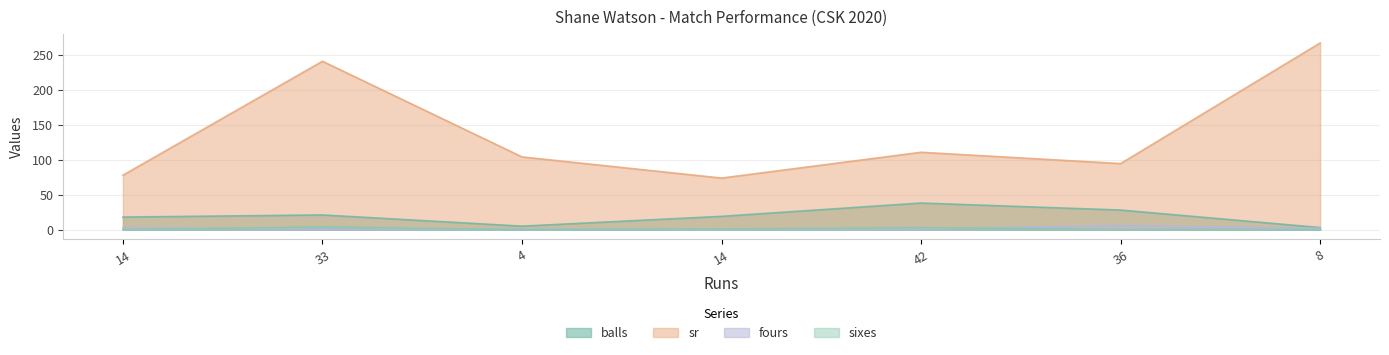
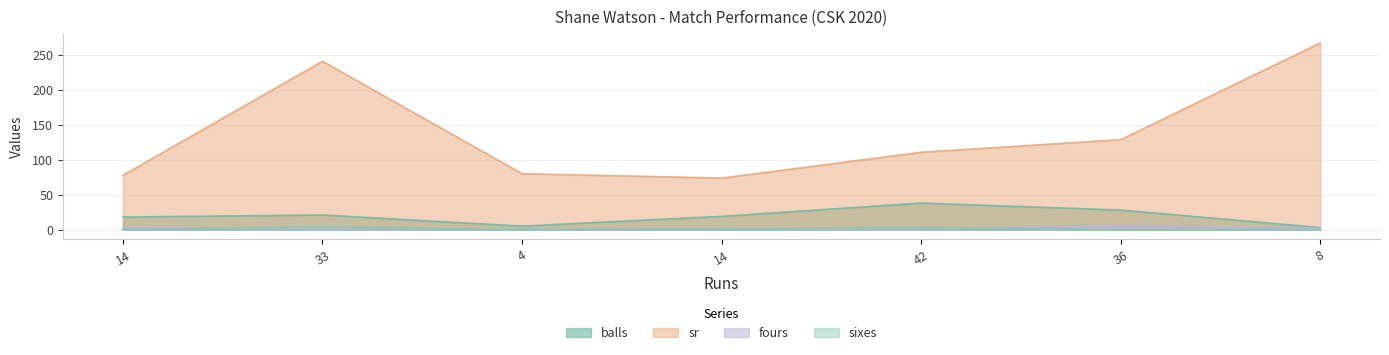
sr, 4: 100 -> 80
sr, 36: 90 -> 130
